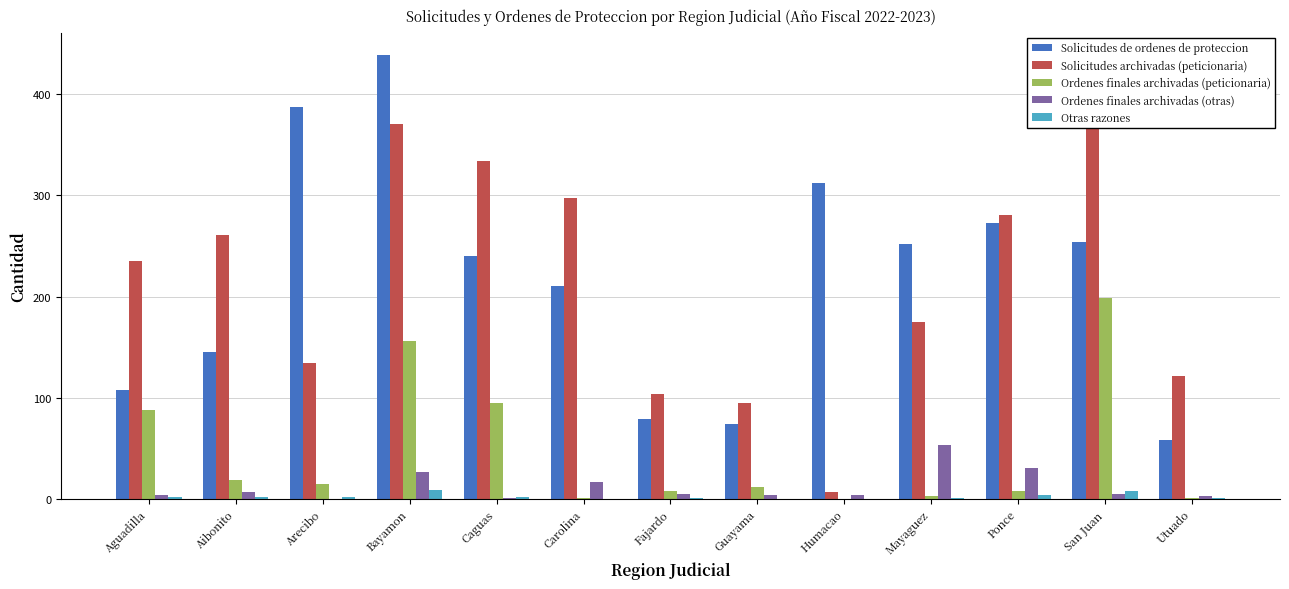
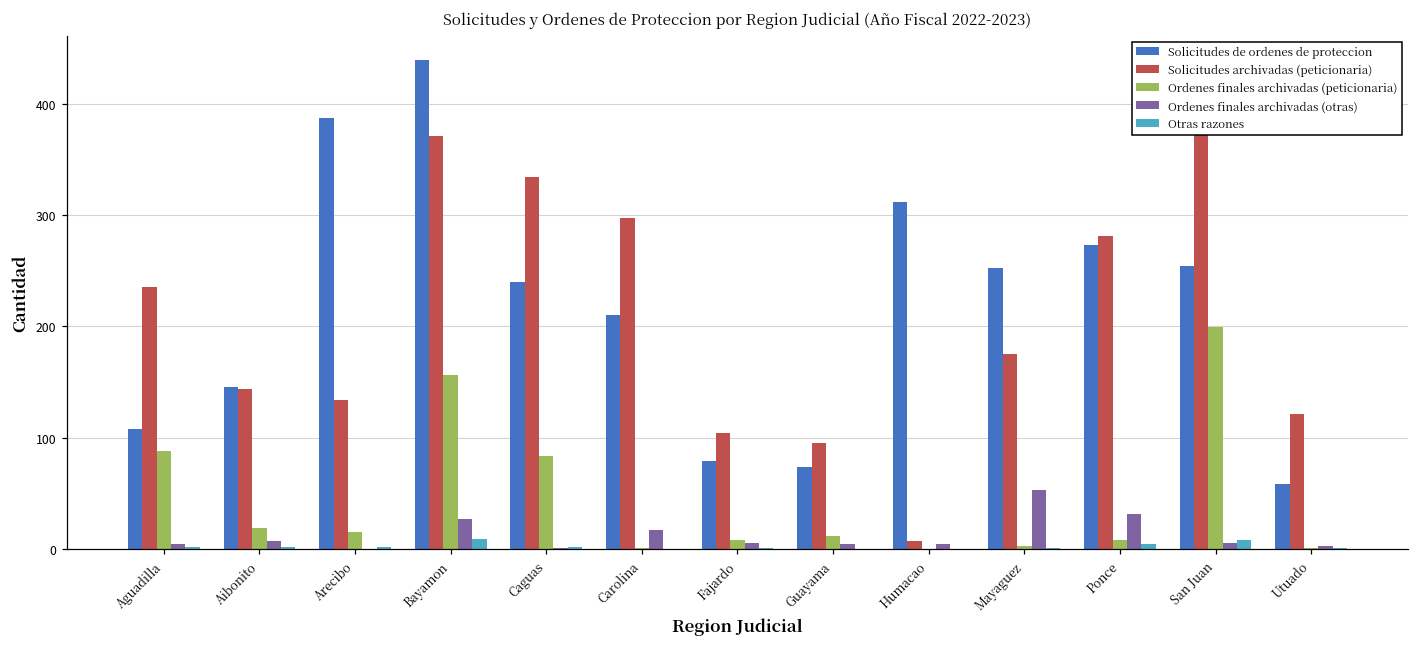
Solicitudes archivadas (peticionaria), Aibonito: 261 -> 144
Ordenes finales archivadas (peticionaria), Caguas: 95 -> 83
